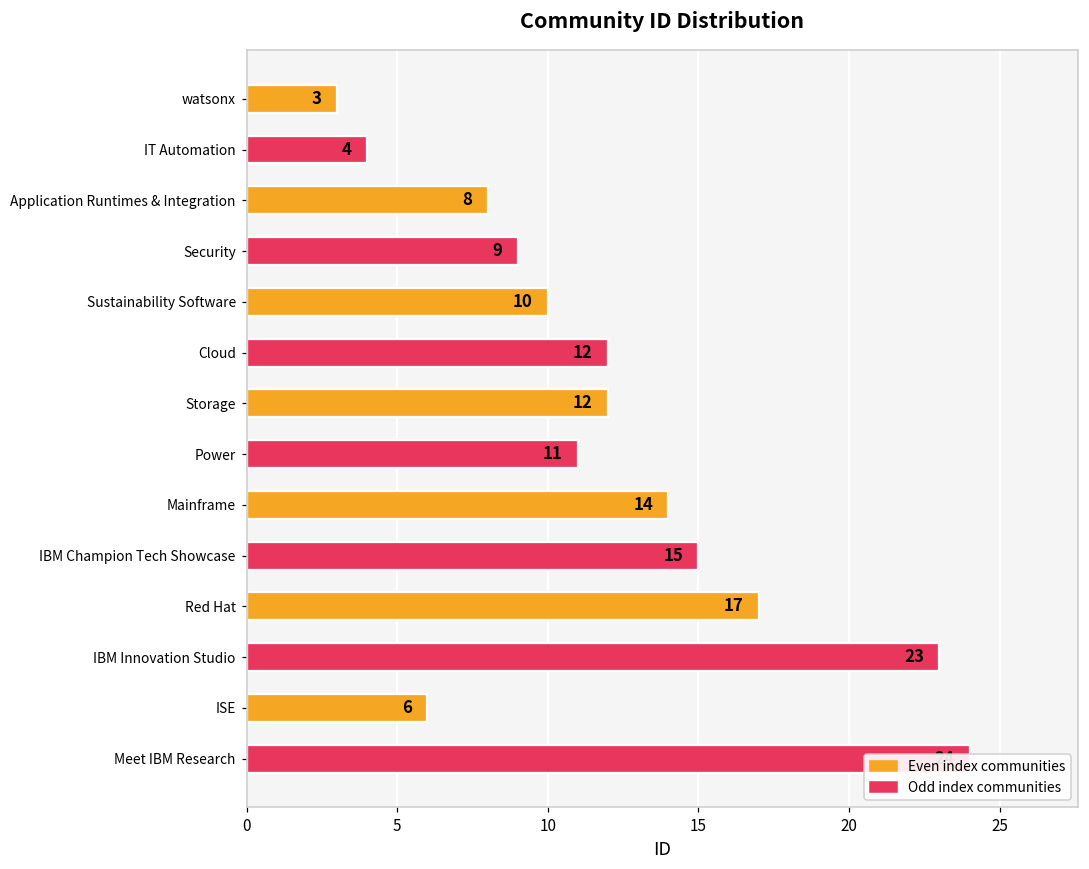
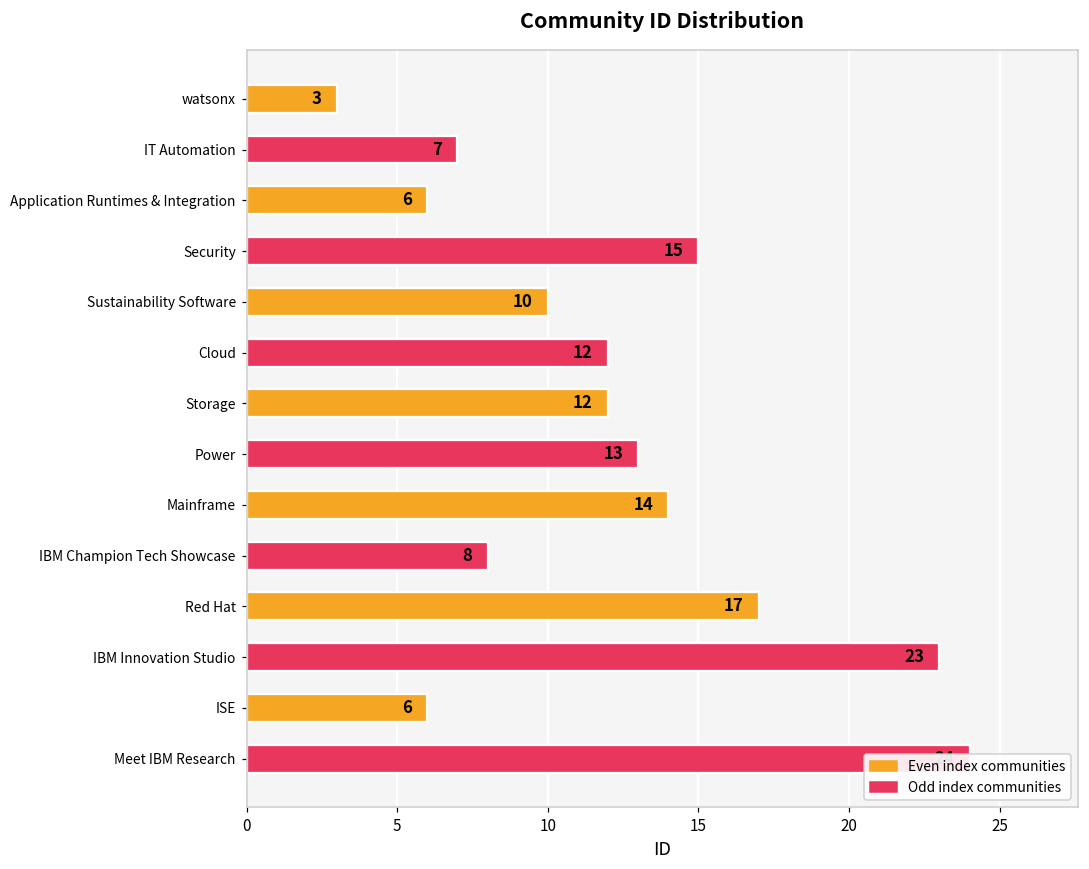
IT Automation: 4 -> 7
Application Runtimes & Integration: 8 -> 6
Security: 9 -> 15
Power: 11 -> 13
IBM Champion Tech Showcase: 15 -> 8
